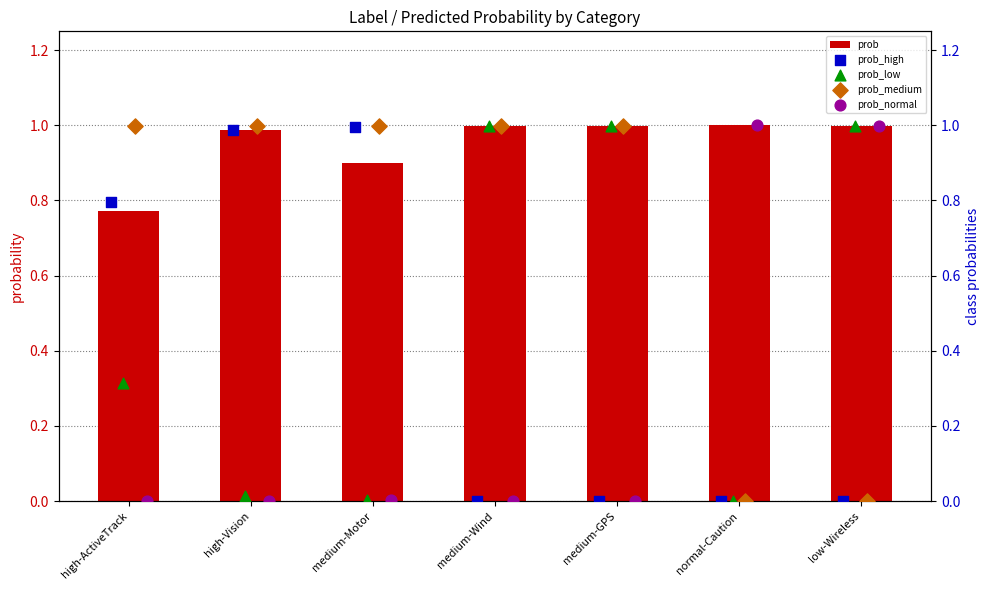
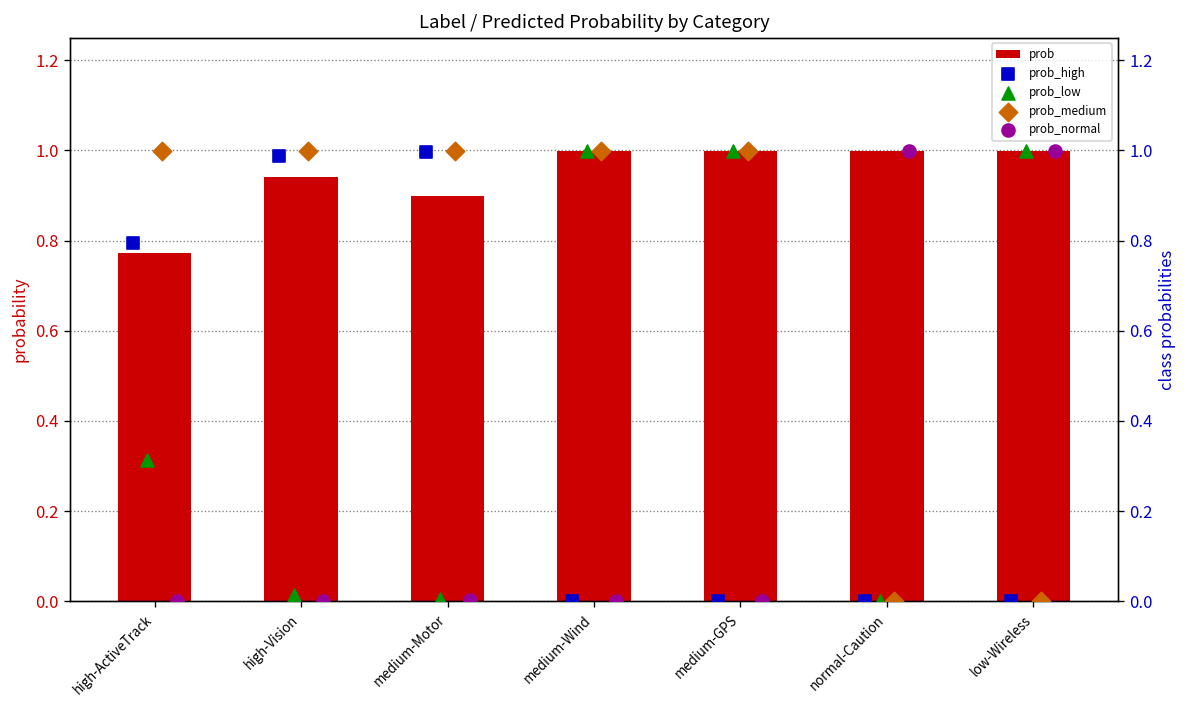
prob, high-Vision: 0.99 -> 0.94
